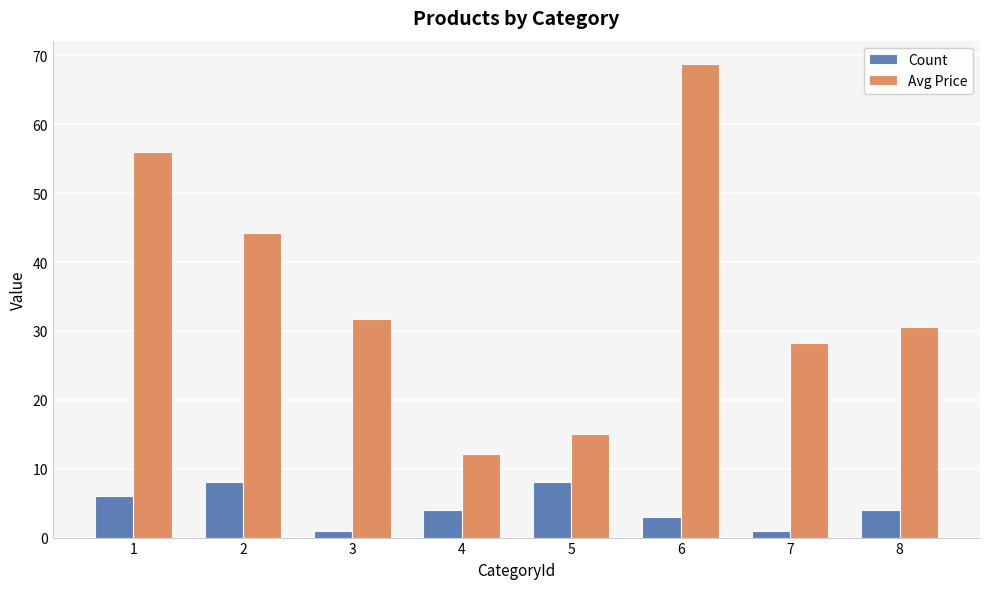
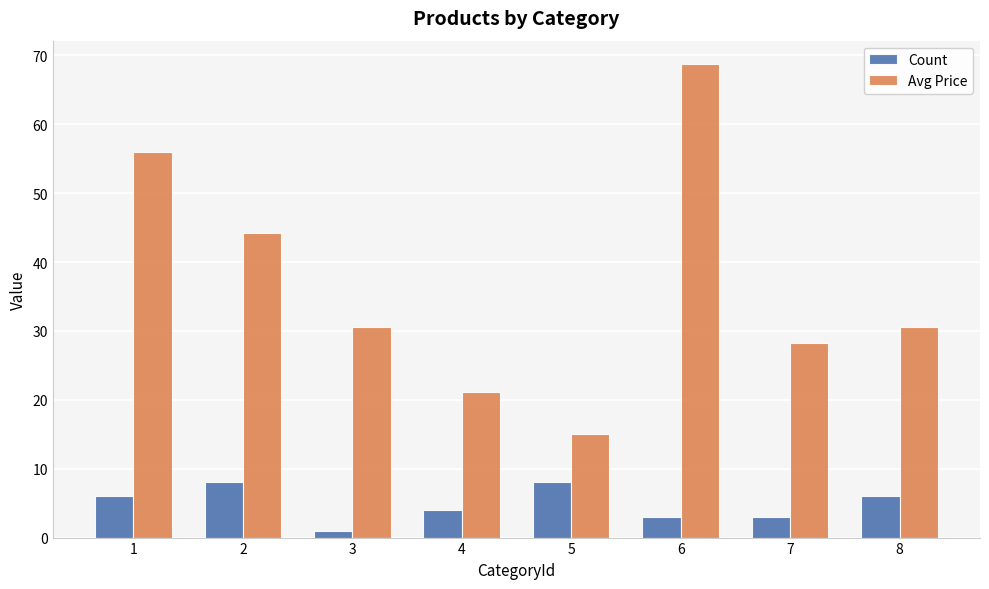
Avg Price, 3: 32 -> 31
Avg Price, 4: 12 -> 21
Count, 7: 1 -> 3
Count, 8: 4 -> 6
